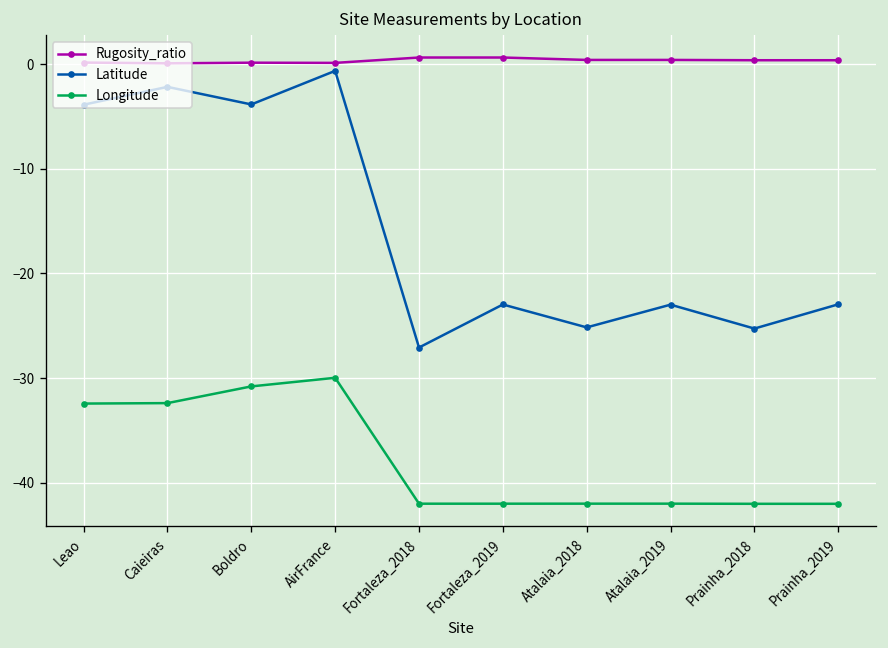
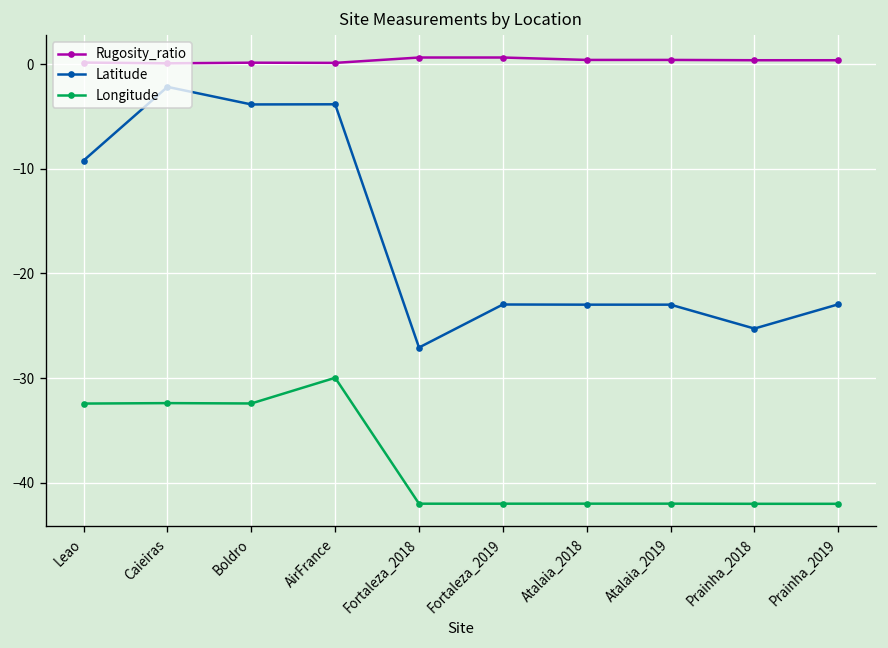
Latitude, Leao: -4 -> -9
Longitude, Boldro: -31 -> -32
Latitude, AirFrance: -1 -> -4
Latitude, Atalaia_2018: -25 -> -23
